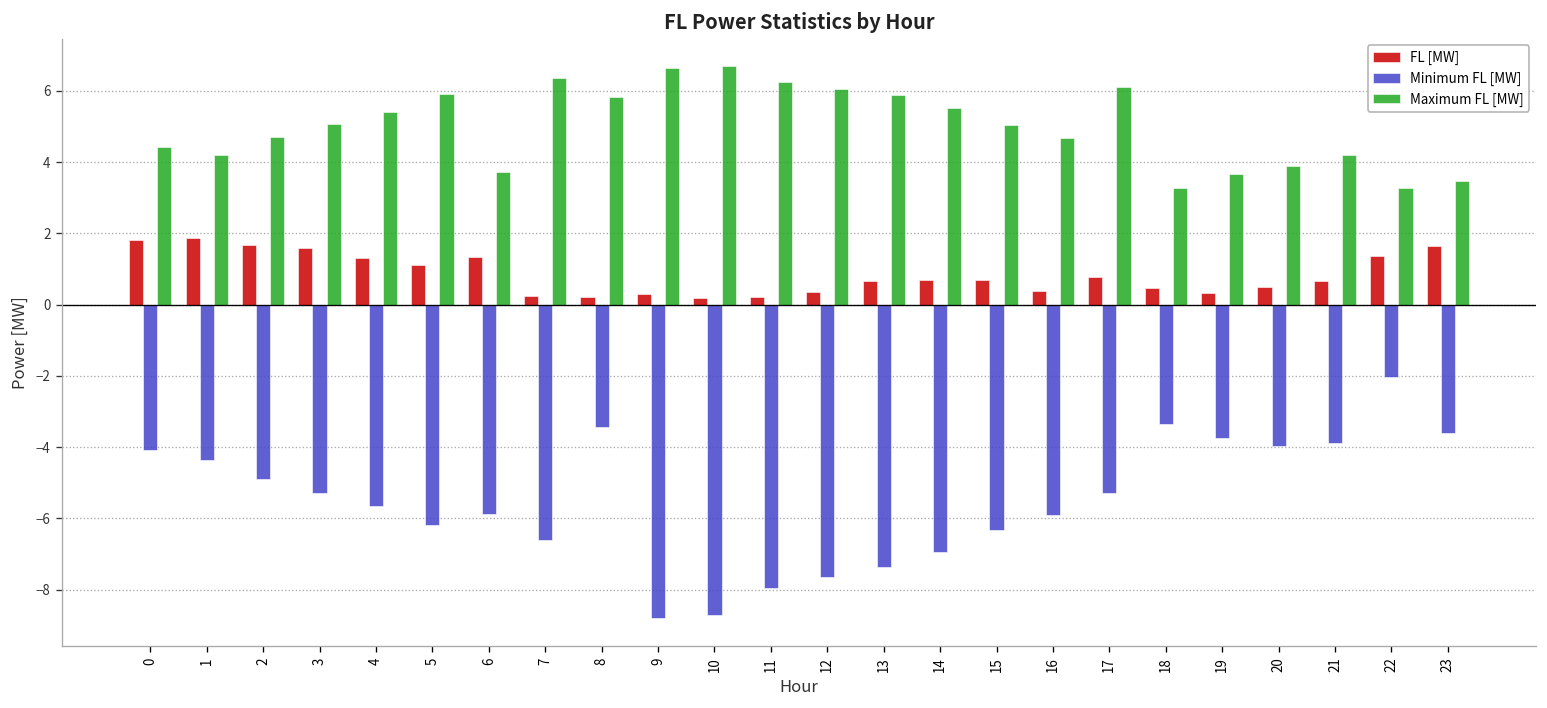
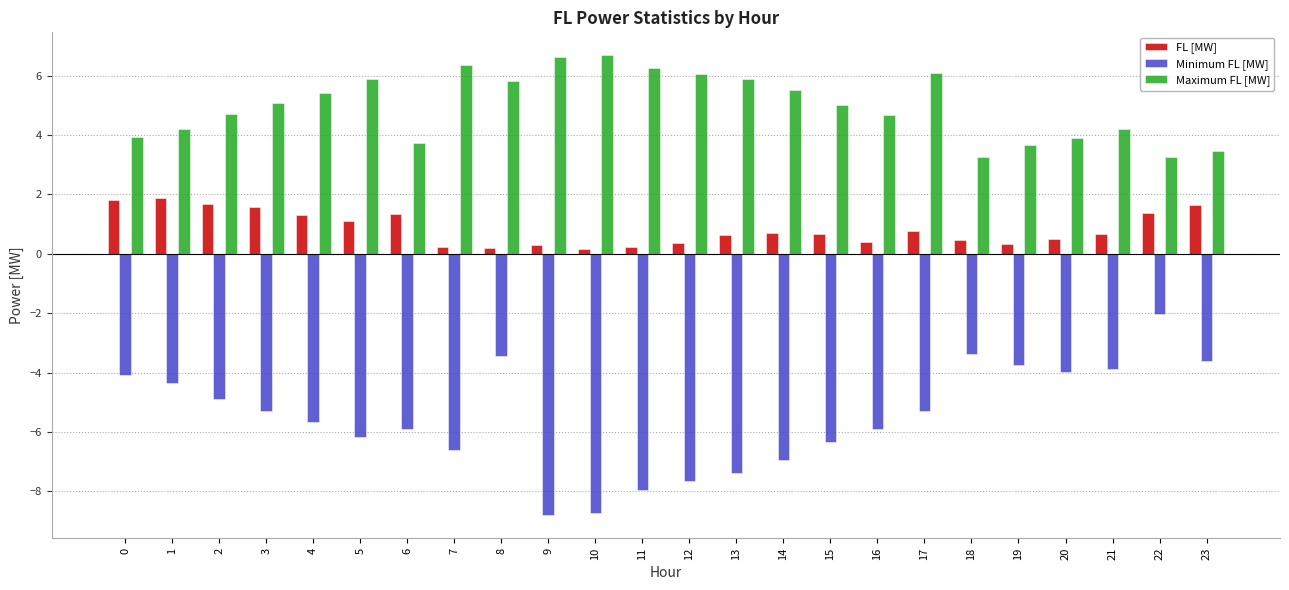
Maximum FL [MW], 0: 4.4 -> 3.9
